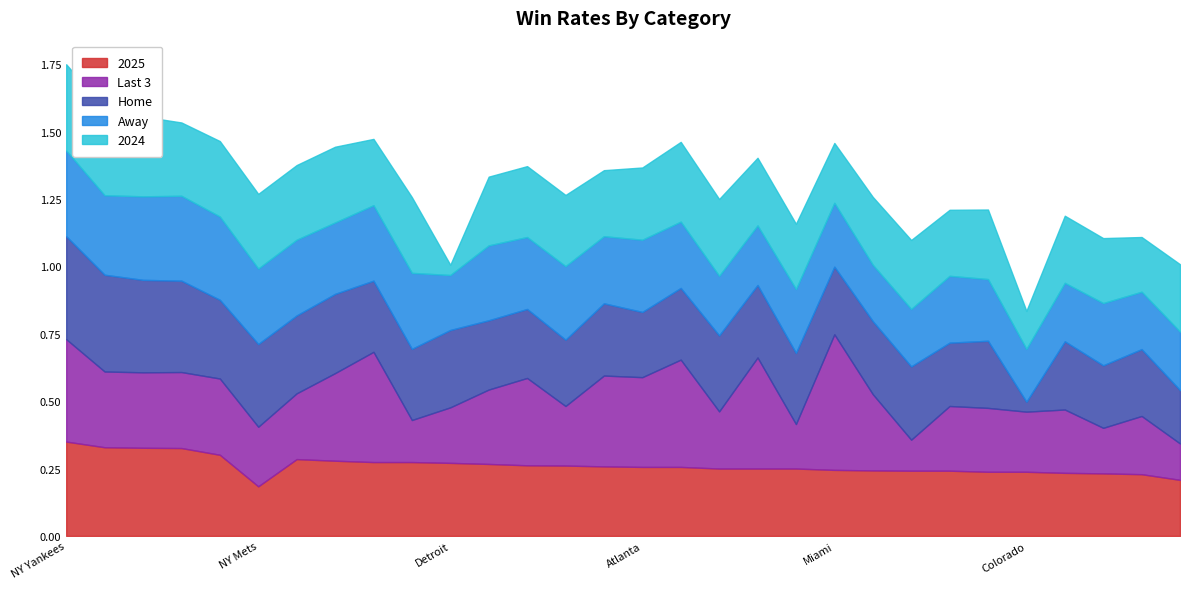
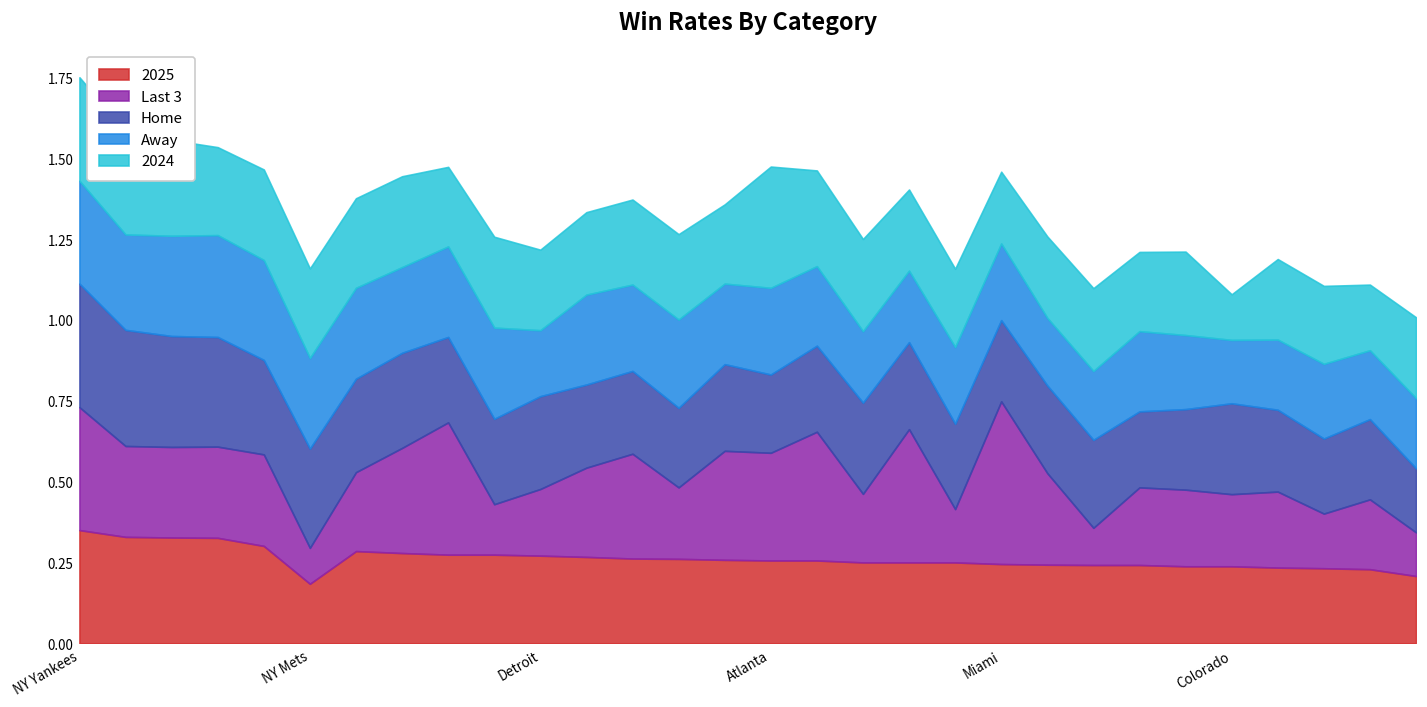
Last 3, NY Mets: 0.22 -> 0.11
2024, Detroit: 0.04 -> 0.25
2024, Atlanta: 0.27 -> 0.38
Home, Colorado: 0.04 -> 0.28
